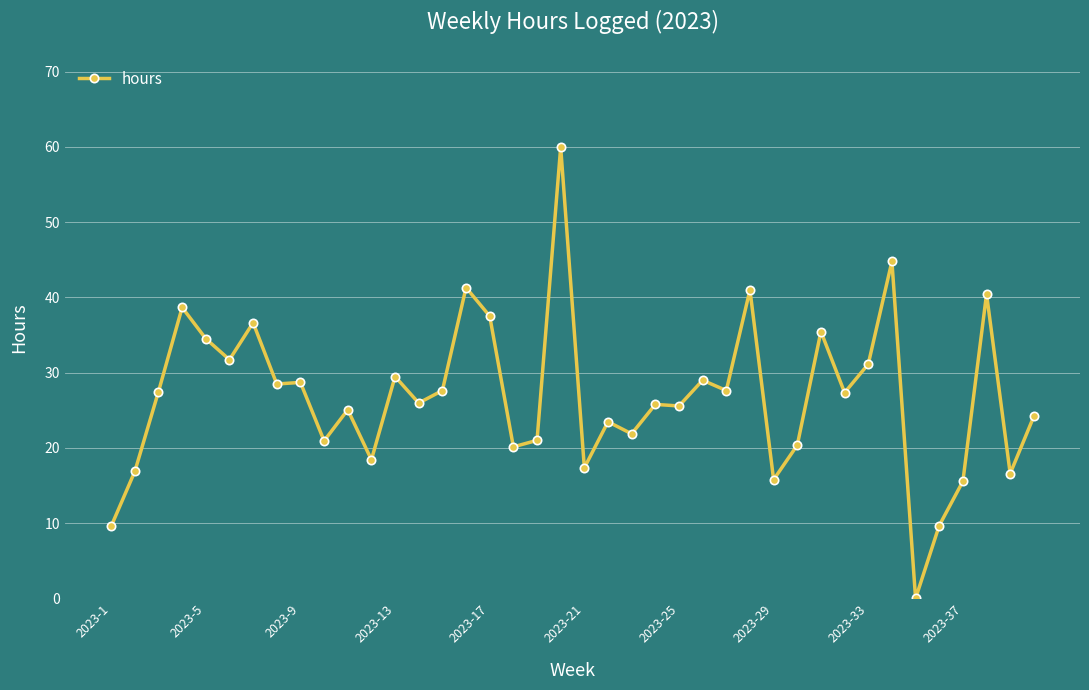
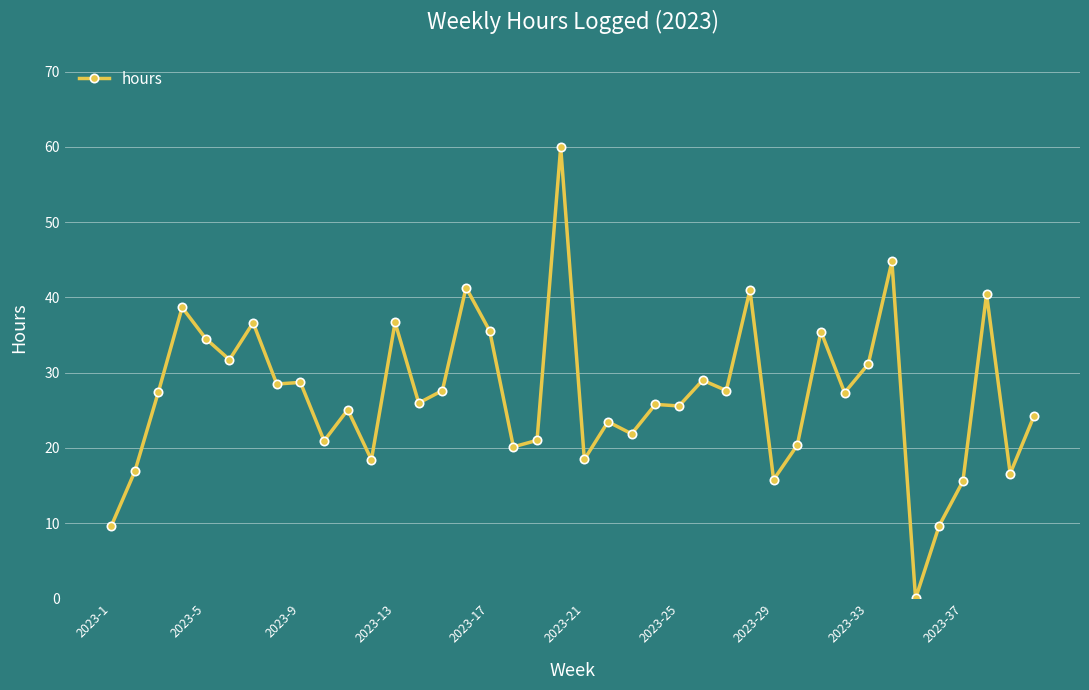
2023-13: 29 -> 37
2023-17: 38 -> 36
2023-21: 17 -> 18
